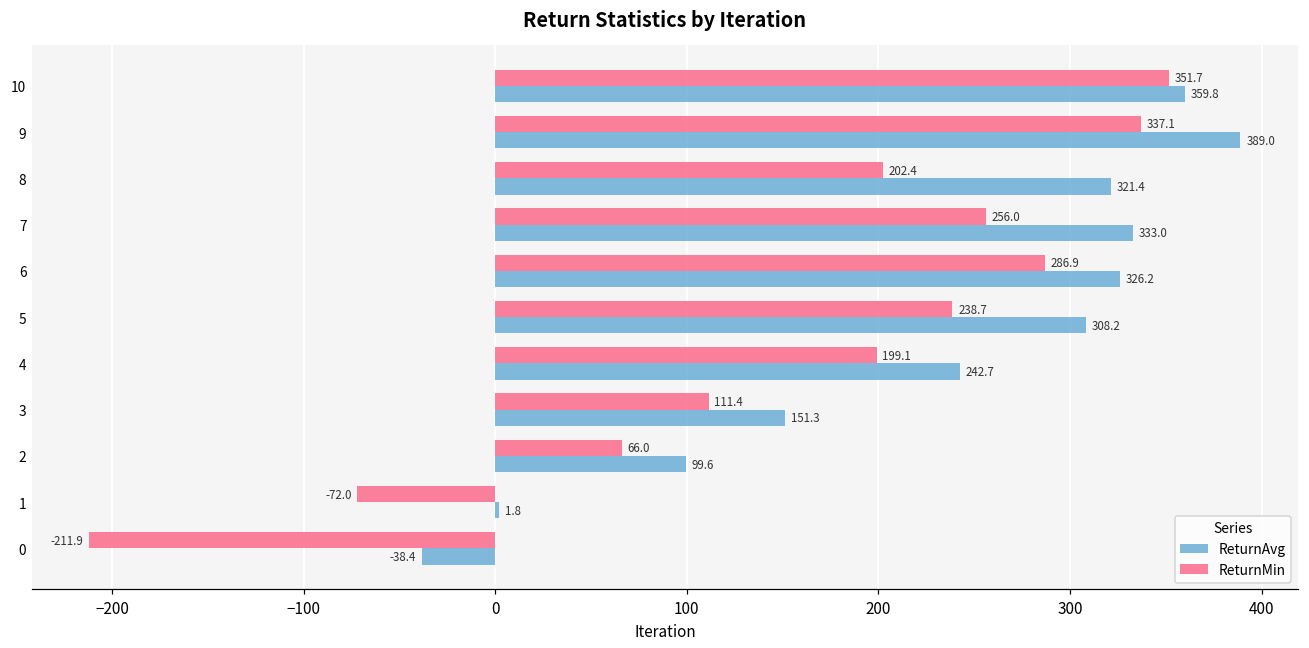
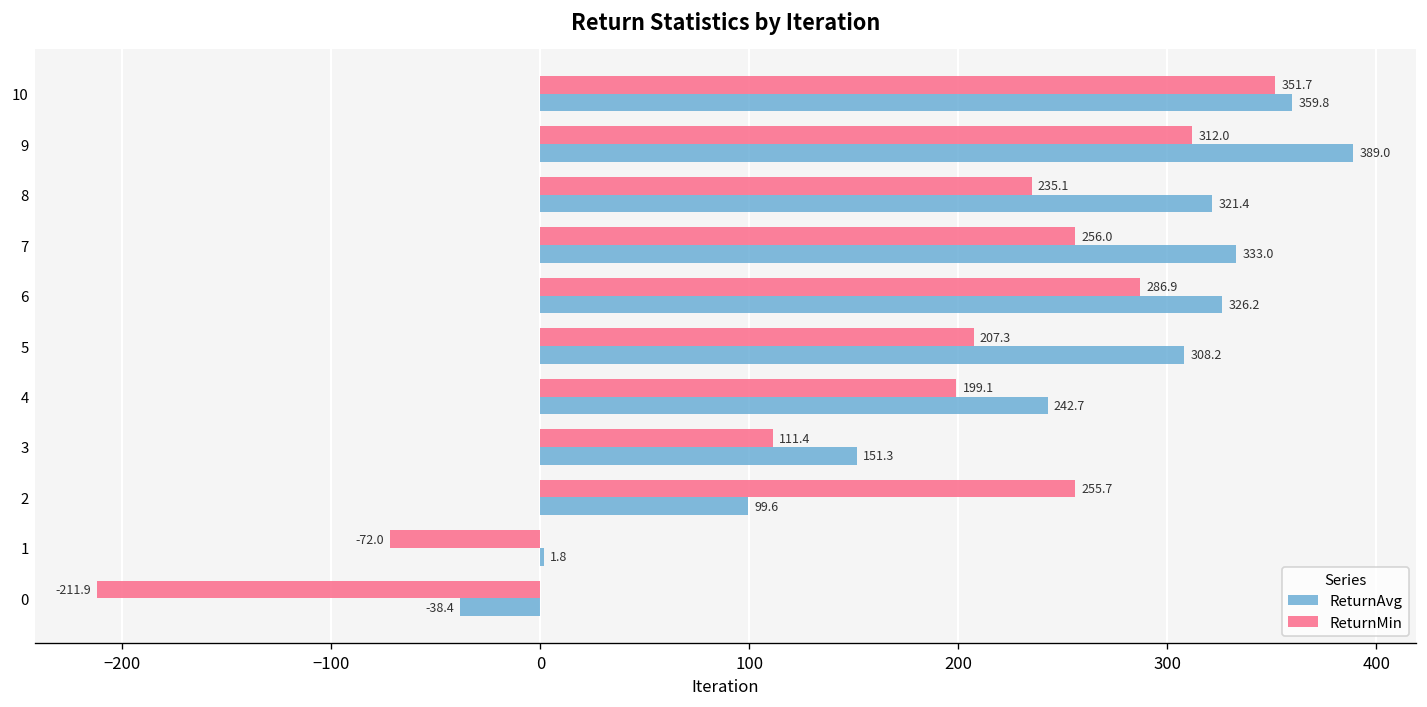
ReturnMin, 9: 337.1 -> 312.0
ReturnMin, 8: 202.4 -> 235.1
ReturnMin, 5: 238.7 -> 207.3
ReturnMin, 2: 66.0 -> 255.7
